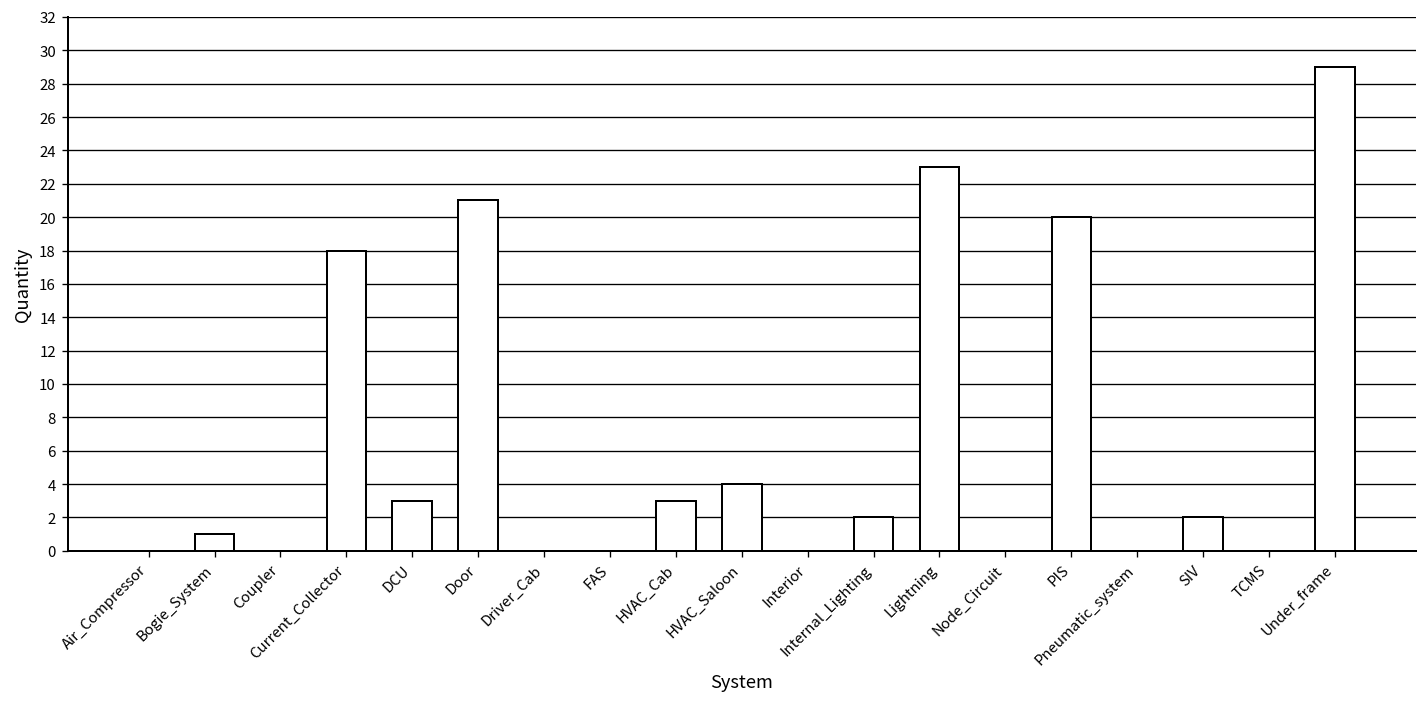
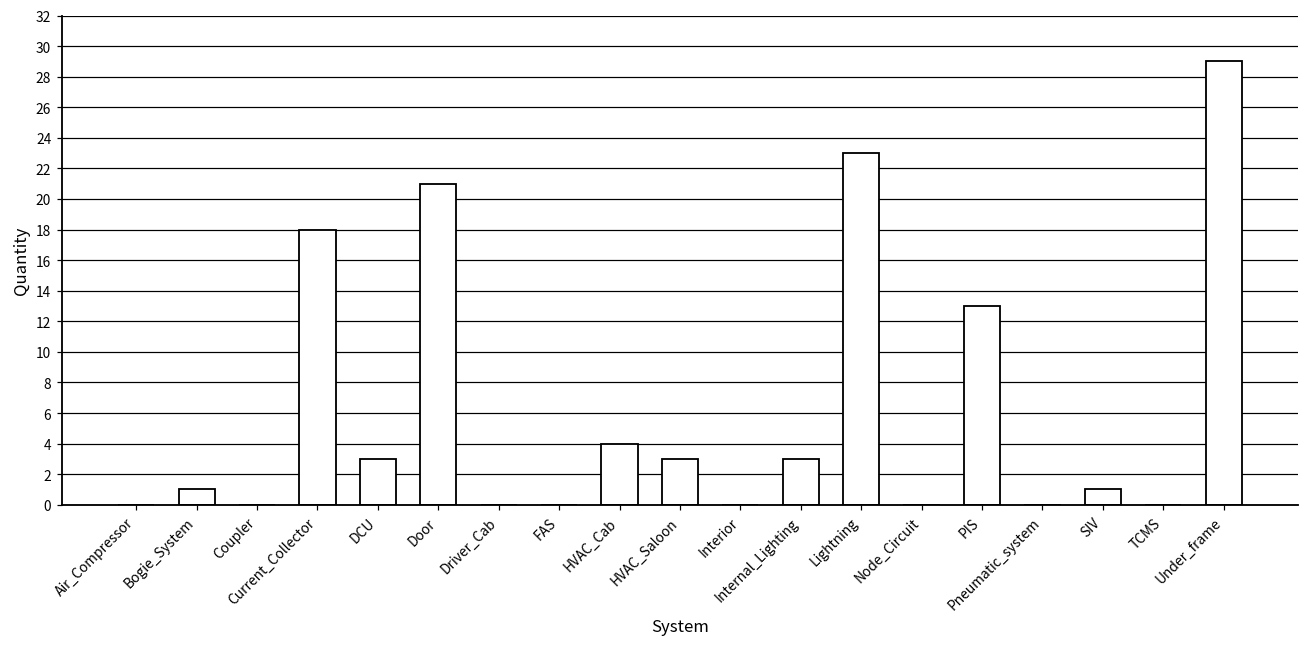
HVAC_Cab: 3 -> 4
HVAC_Saloon: 4 -> 3
Internal_Lighting: 2 -> 3
PIS: 20 -> 13
SIV: 2 -> 1
